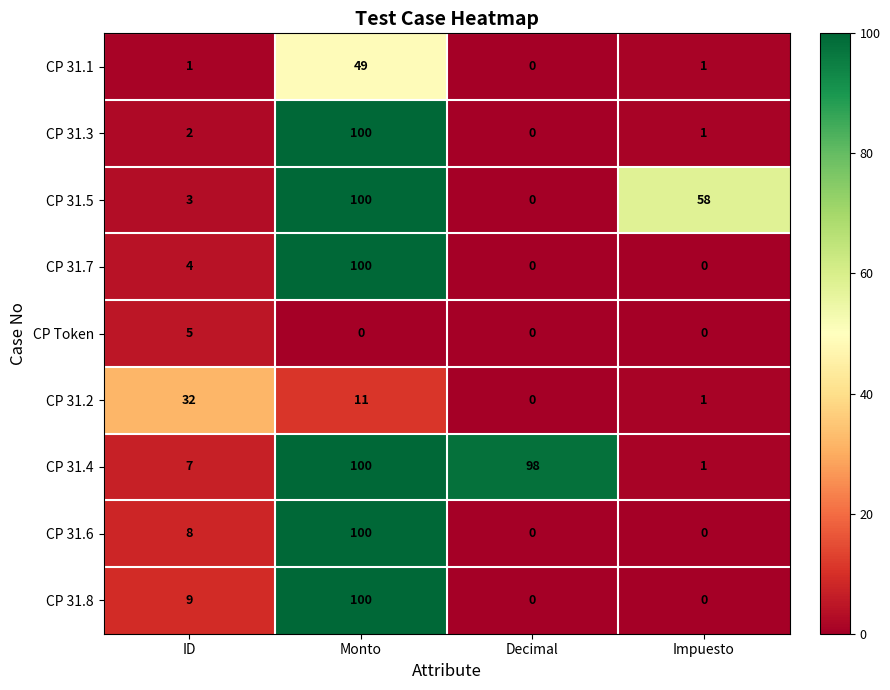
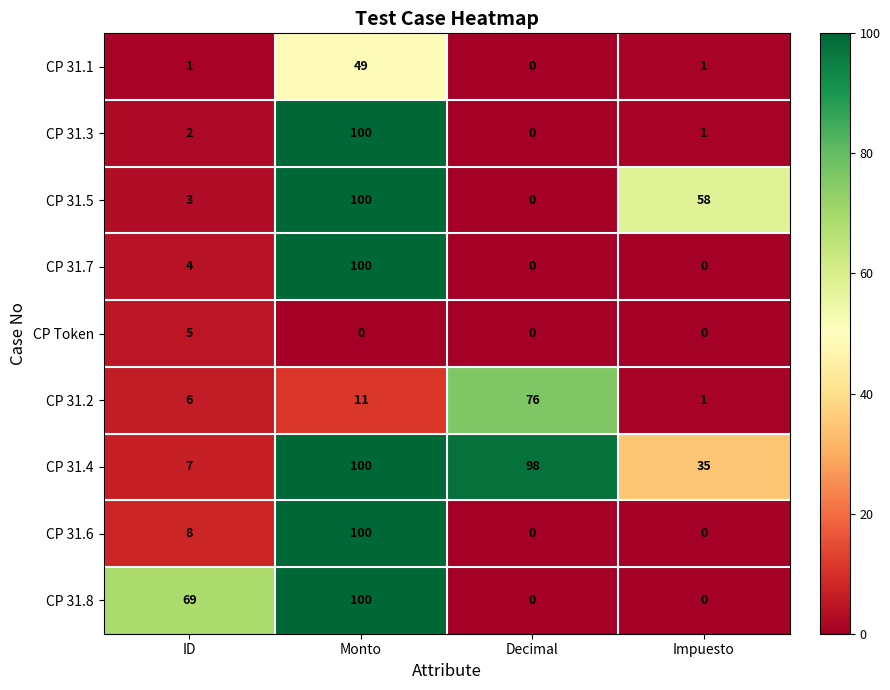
CP 31.2, ID: 32 -> 6
CP 31.2, Decimal: 0 -> 76
CP 31.4, Impuesto: 1 -> 35
CP 31.8, ID: 9 -> 69
